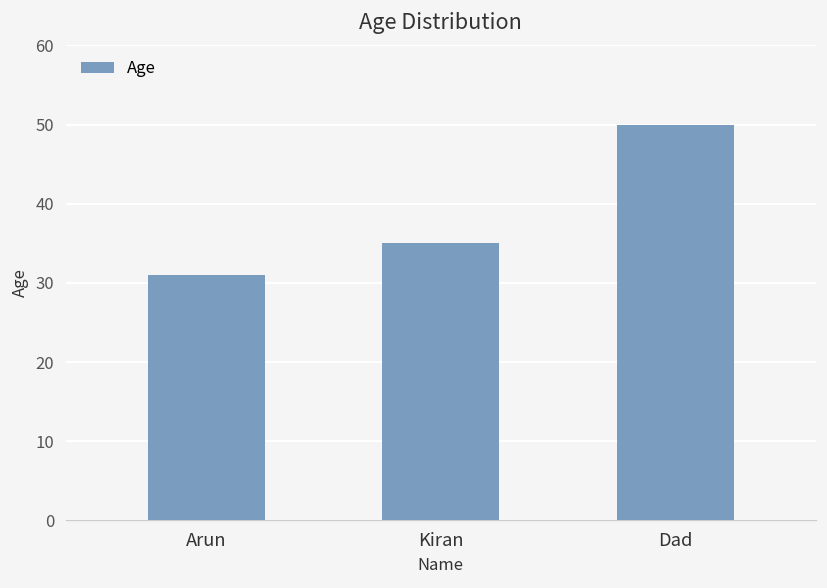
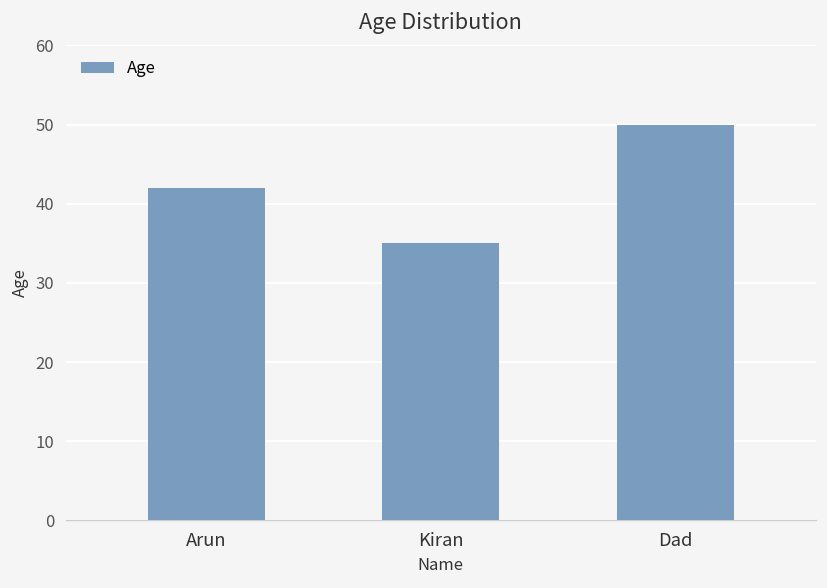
Arun: 31 -> 42
